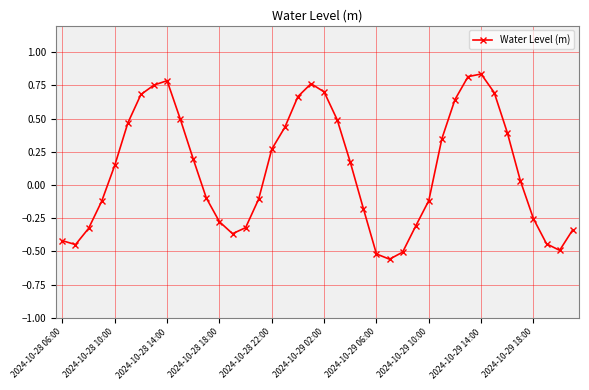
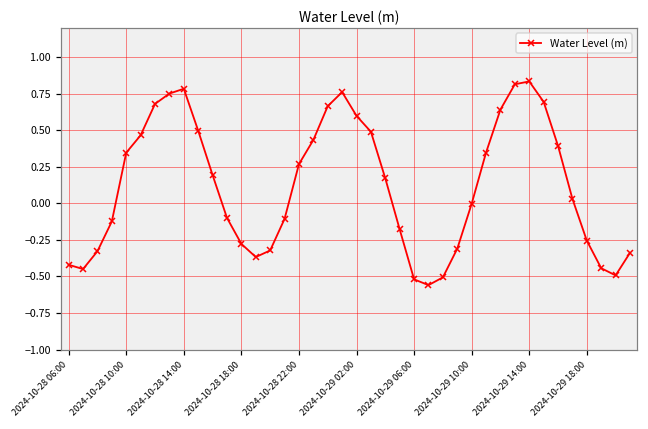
2024-10-28 10:00: 0.15 -> 0.35
2024-10-29 02:00: 0.70 -> 0.60
2024-10-29 10:00: -0.12 -> 0.00
